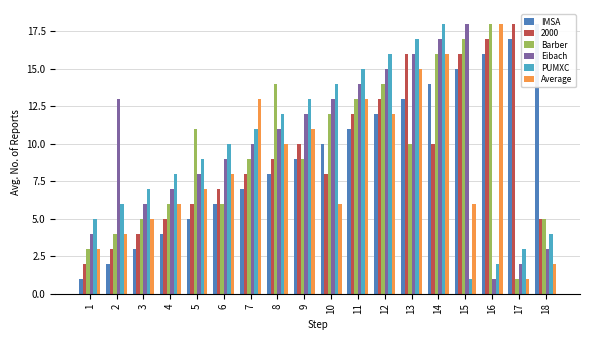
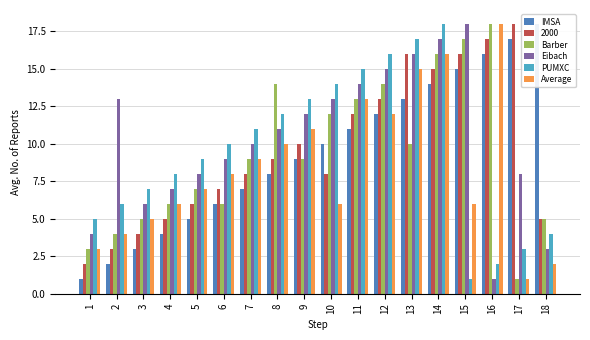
Barber, 5: 11 -> 7
Average, 7: 13 -> 9
2000, 14: 10 -> 15
Eibach, 17: 2 -> 8
